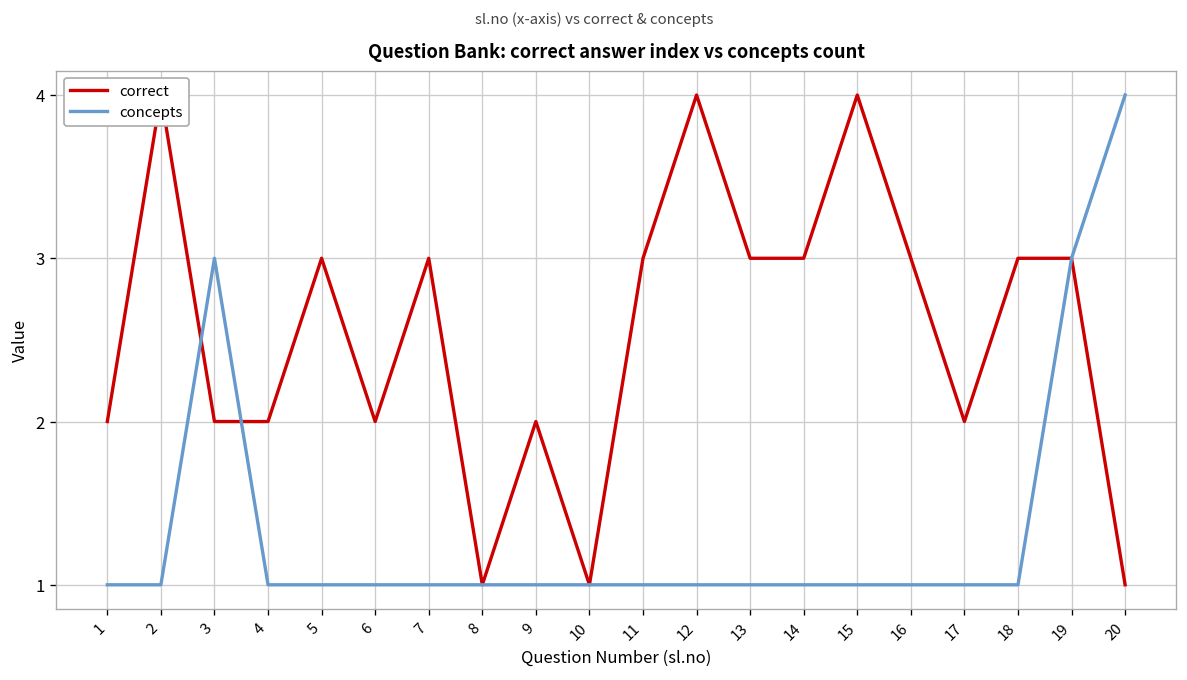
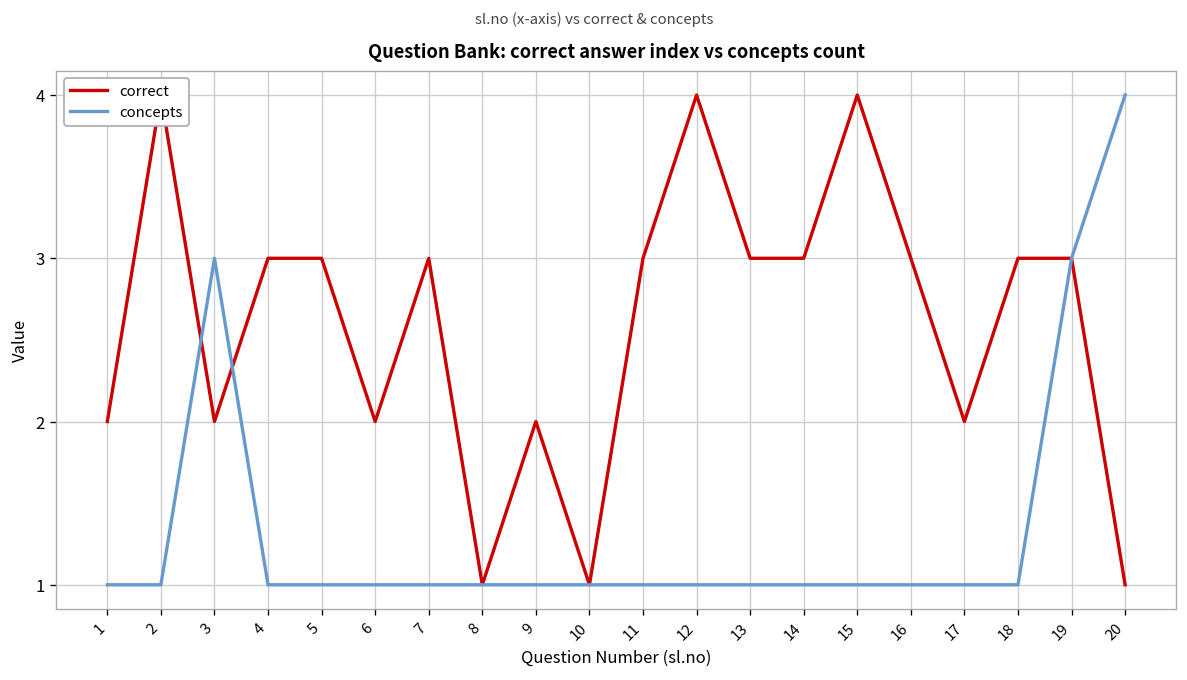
correct, 4: 2 -> 3
